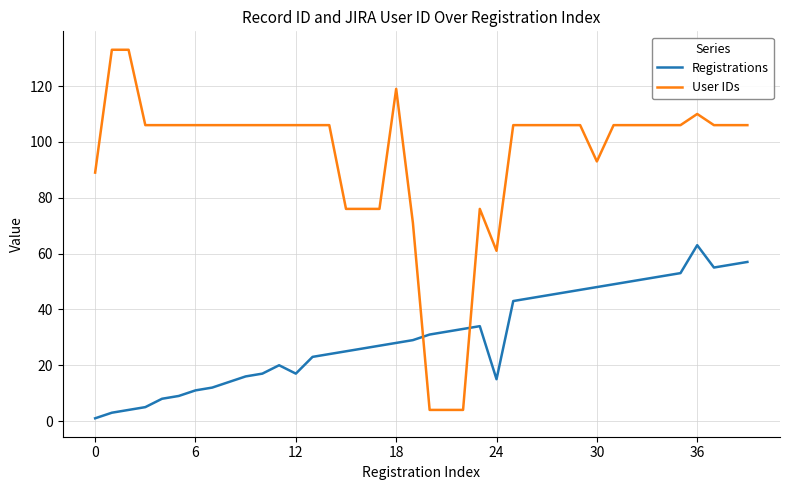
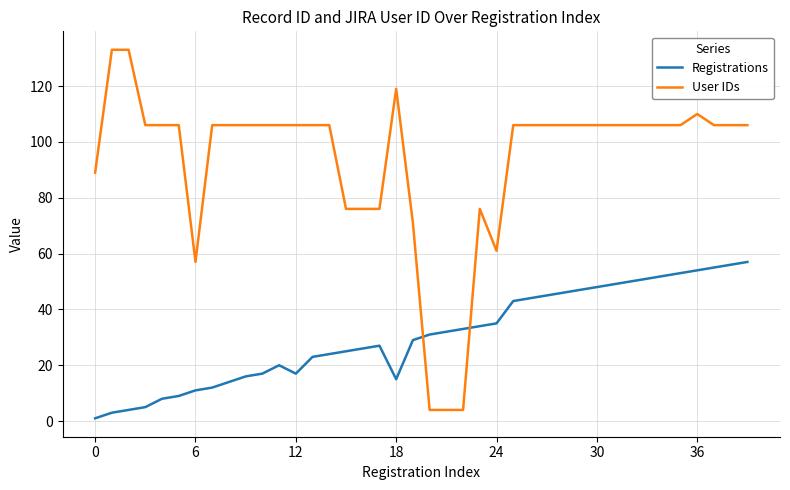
User IDs, 6: 106 -> 57
Registrations, 18: 28 -> 15
Registrations, 24: 15 -> 35
User IDs, 30: 93 -> 106
Registrations, 36: 63 -> 54
